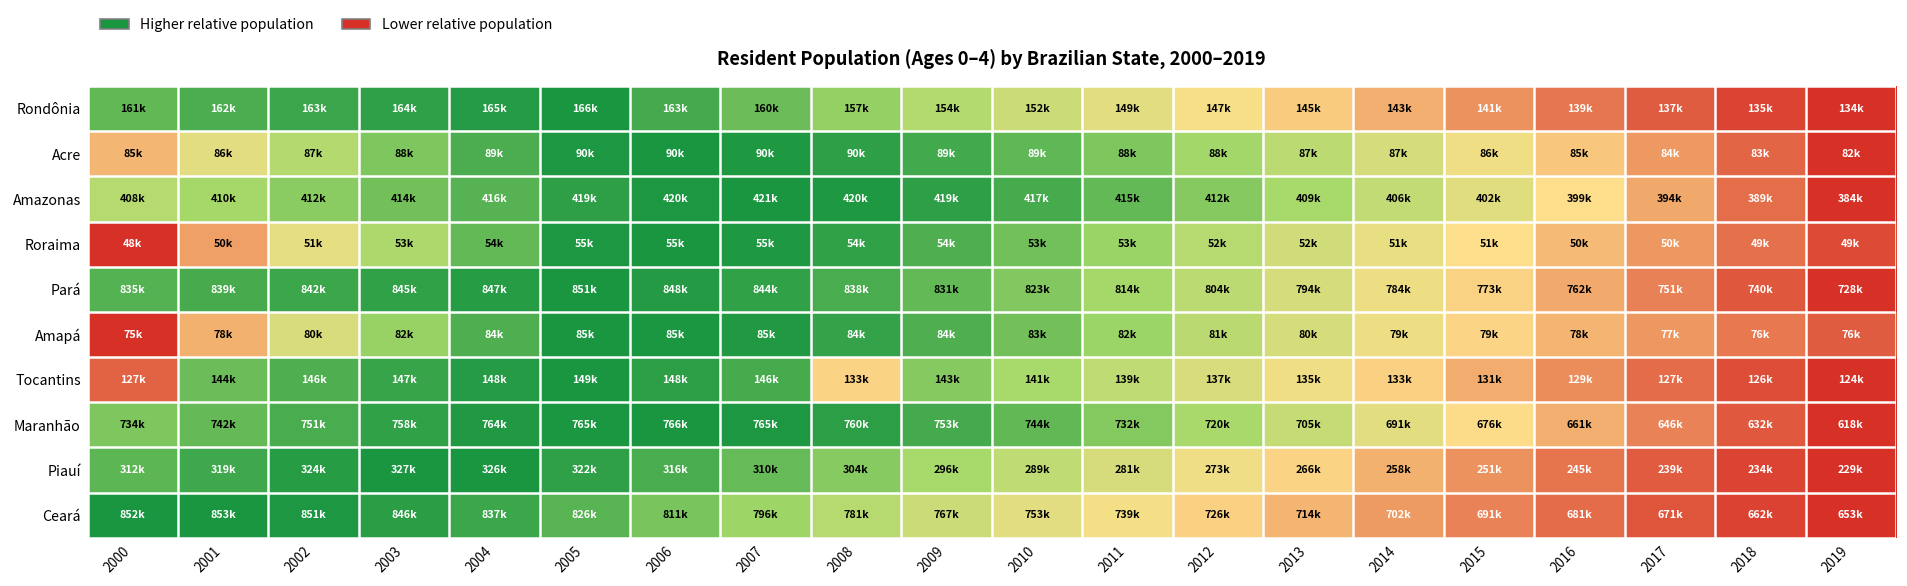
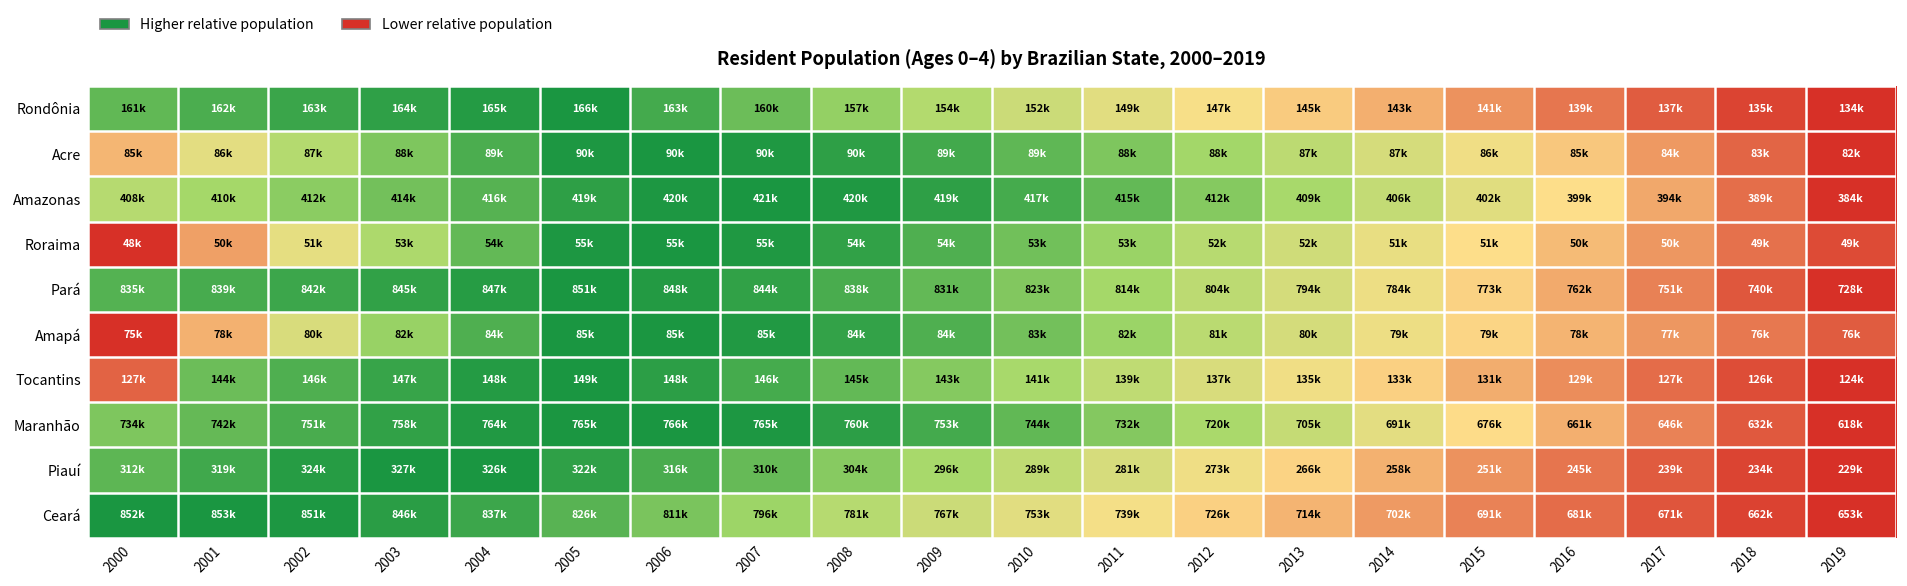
Tocantins, 2008: 133k -> 145k
